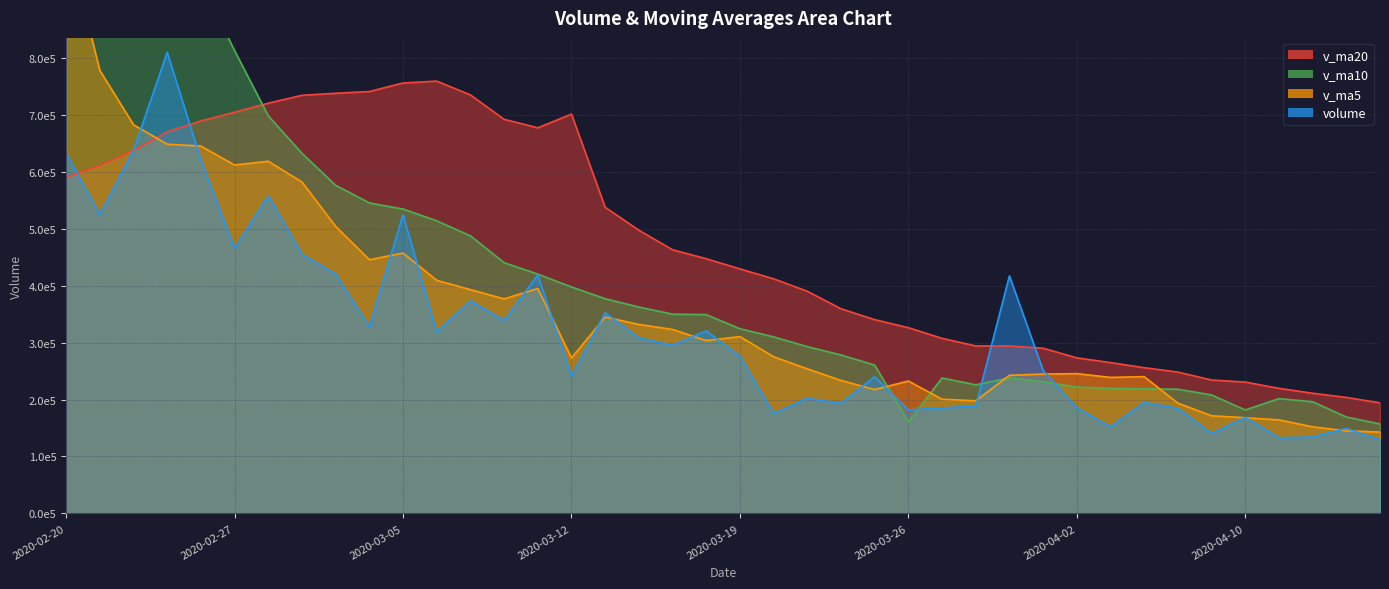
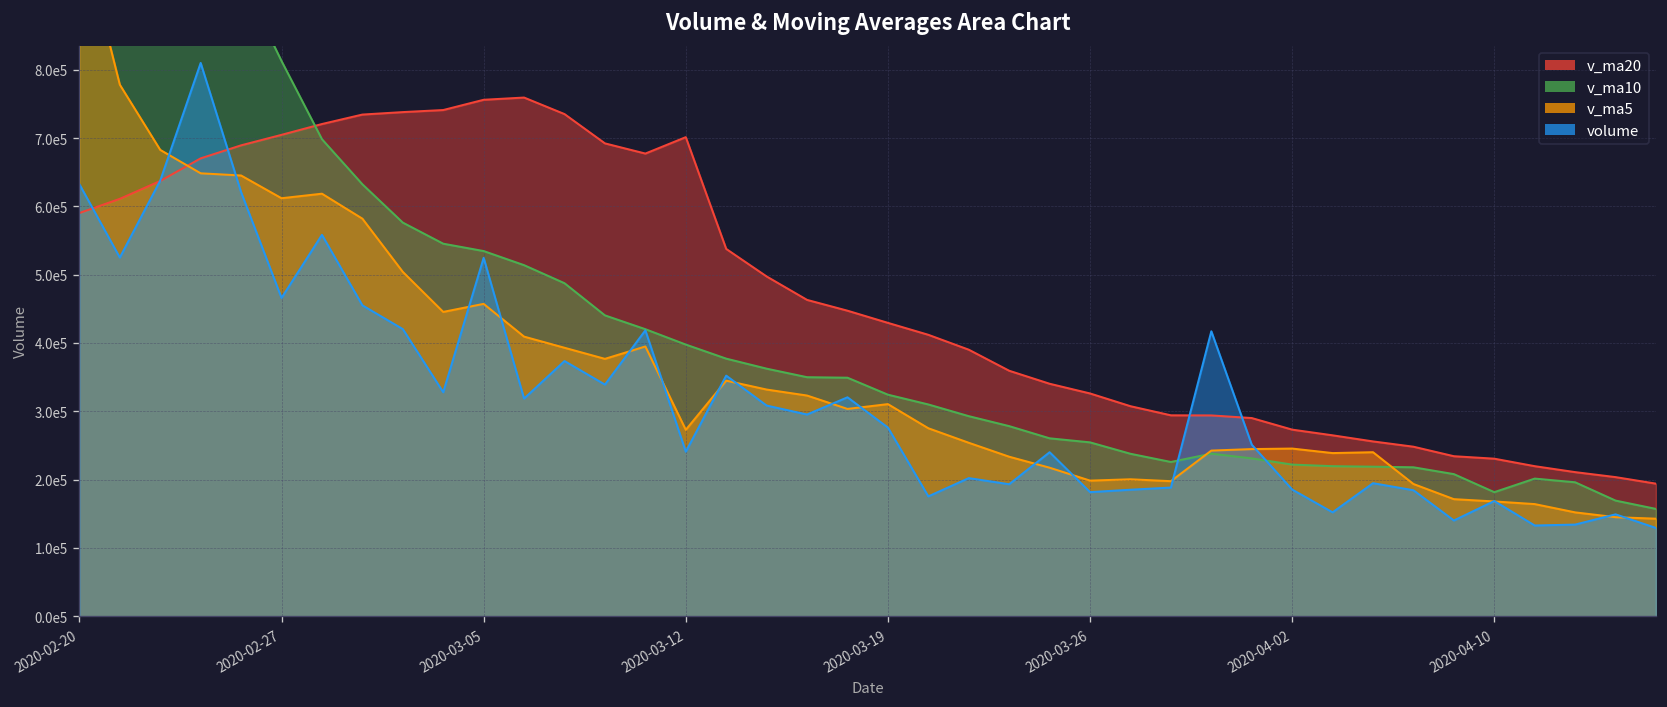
v_ma10, 2020-03-26: 160000 -> 250000
v_ma5, 2020-03-26: 230000 -> 200000
